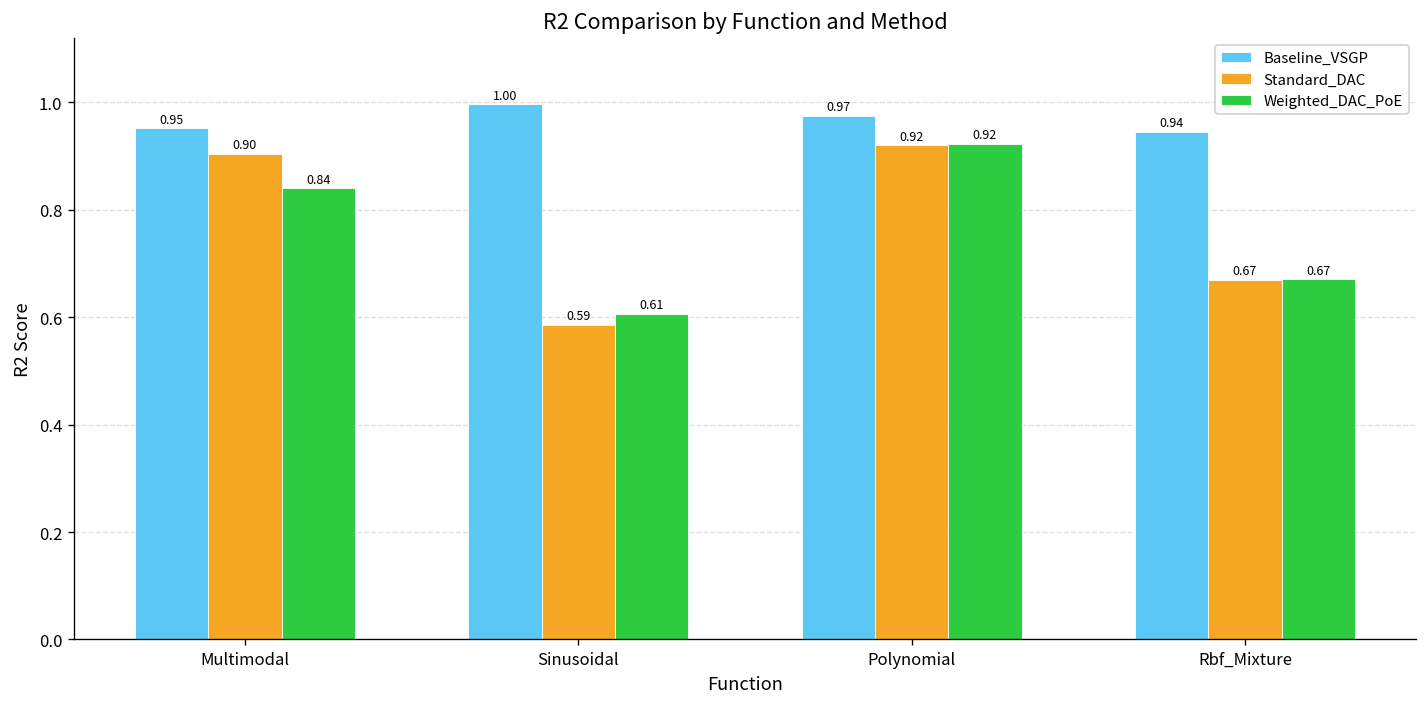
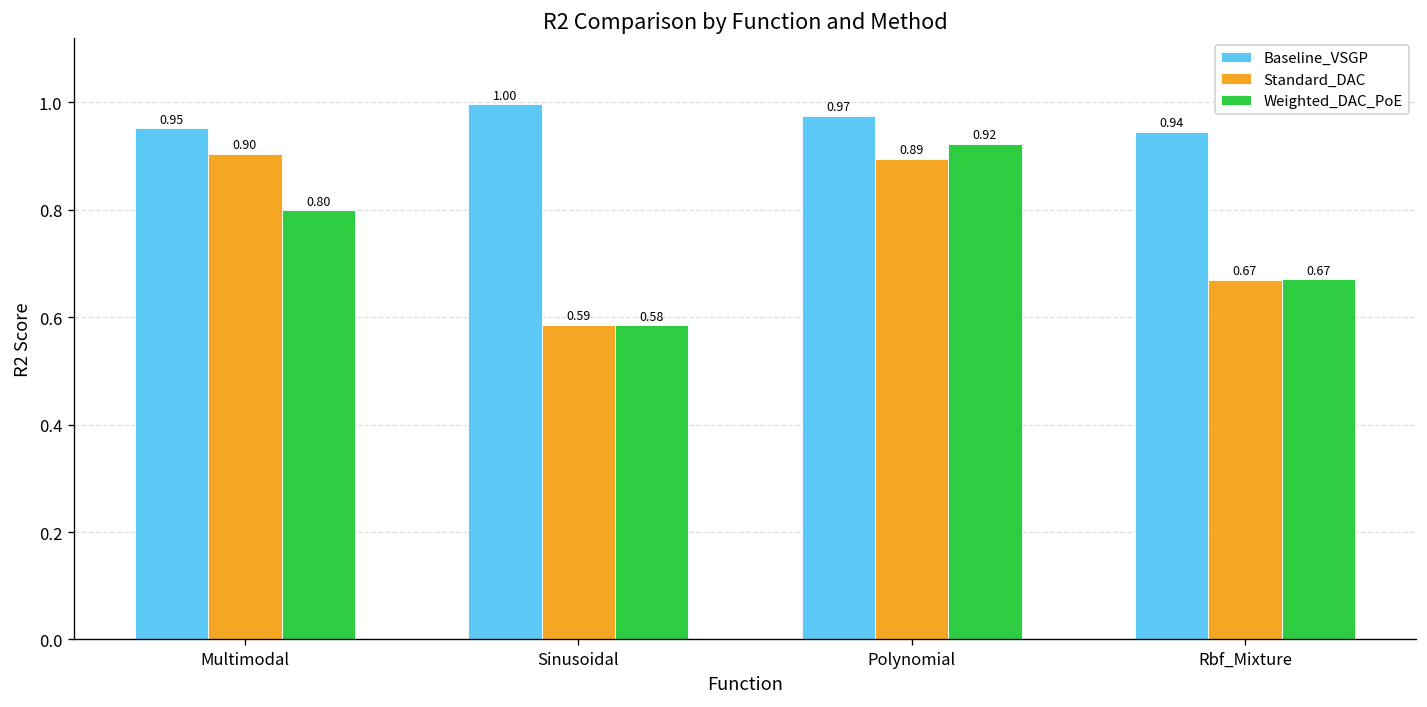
Weighted_DAC_PoE, Multimodal: 0.84 -> 0.80
Weighted_DAC_PoE, Sinusoidal: 0.61 -> 0.58
Standard_DAC, Polynomial: 0.92 -> 0.89
